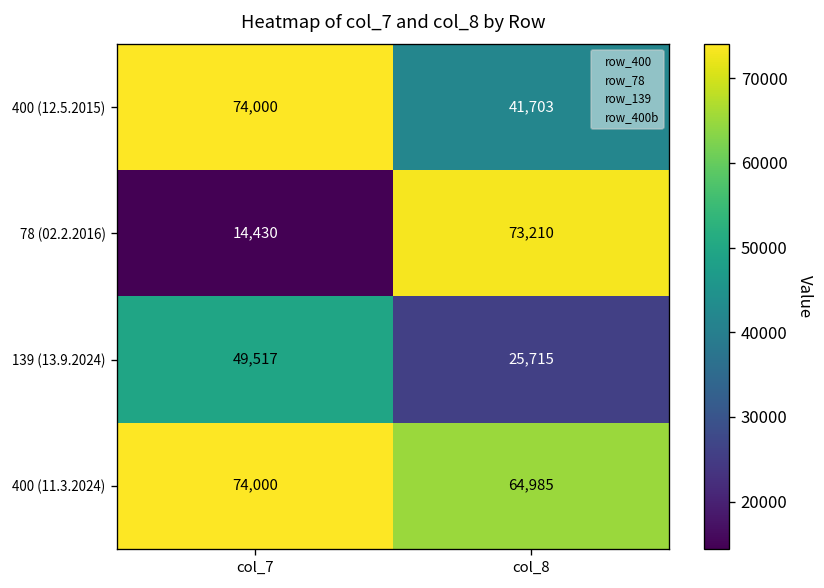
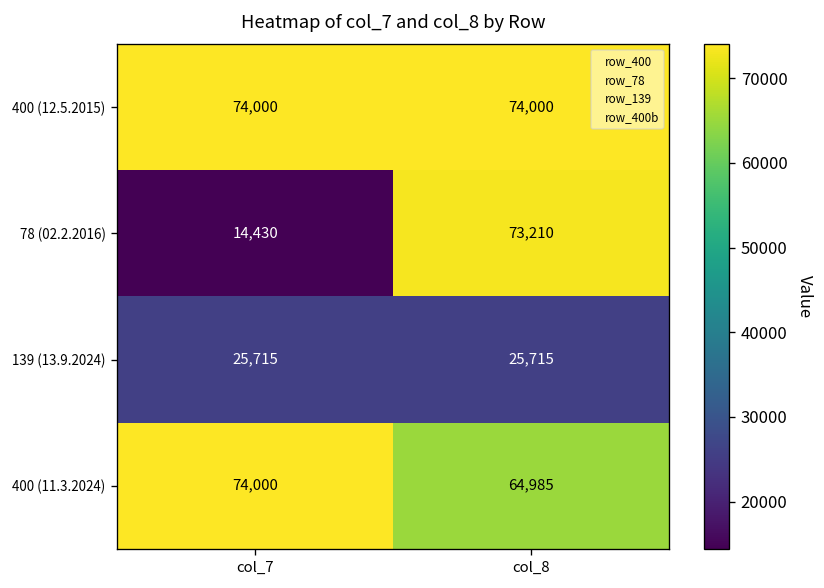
400 (12.5.2015), col_8: 41,703 -> 74,000
139 (13.9.2024), col_7: 49,517 -> 25,715
